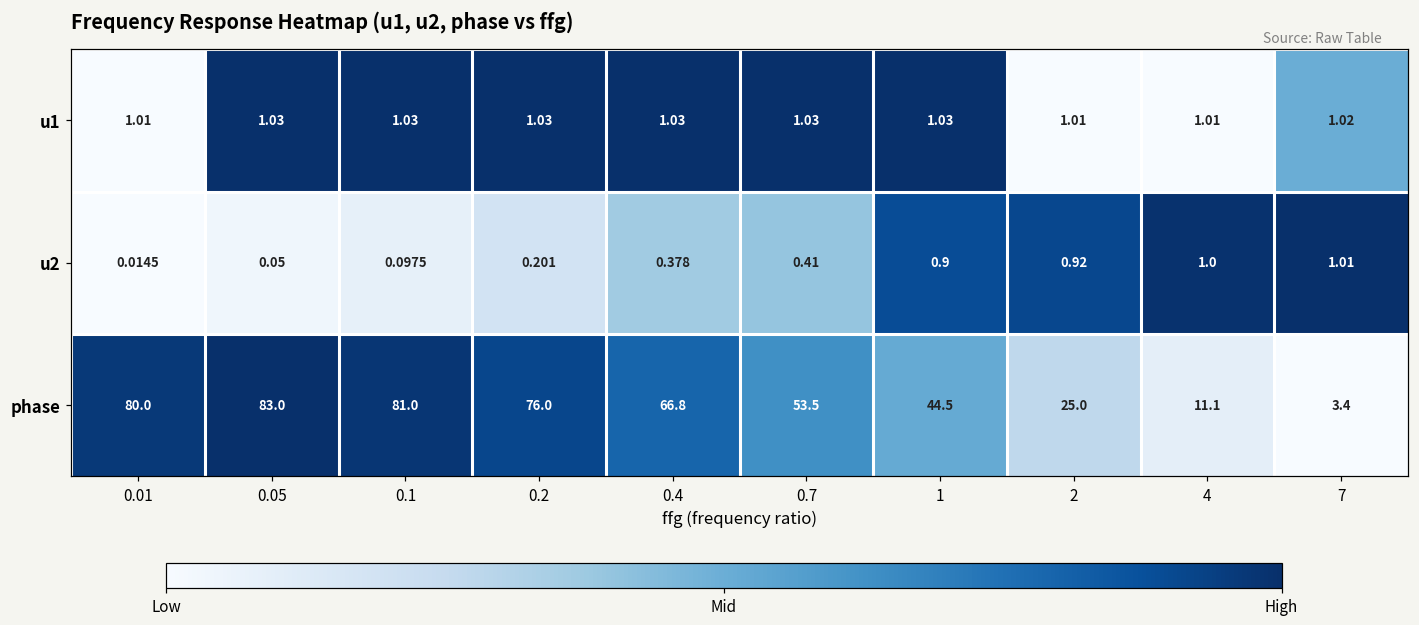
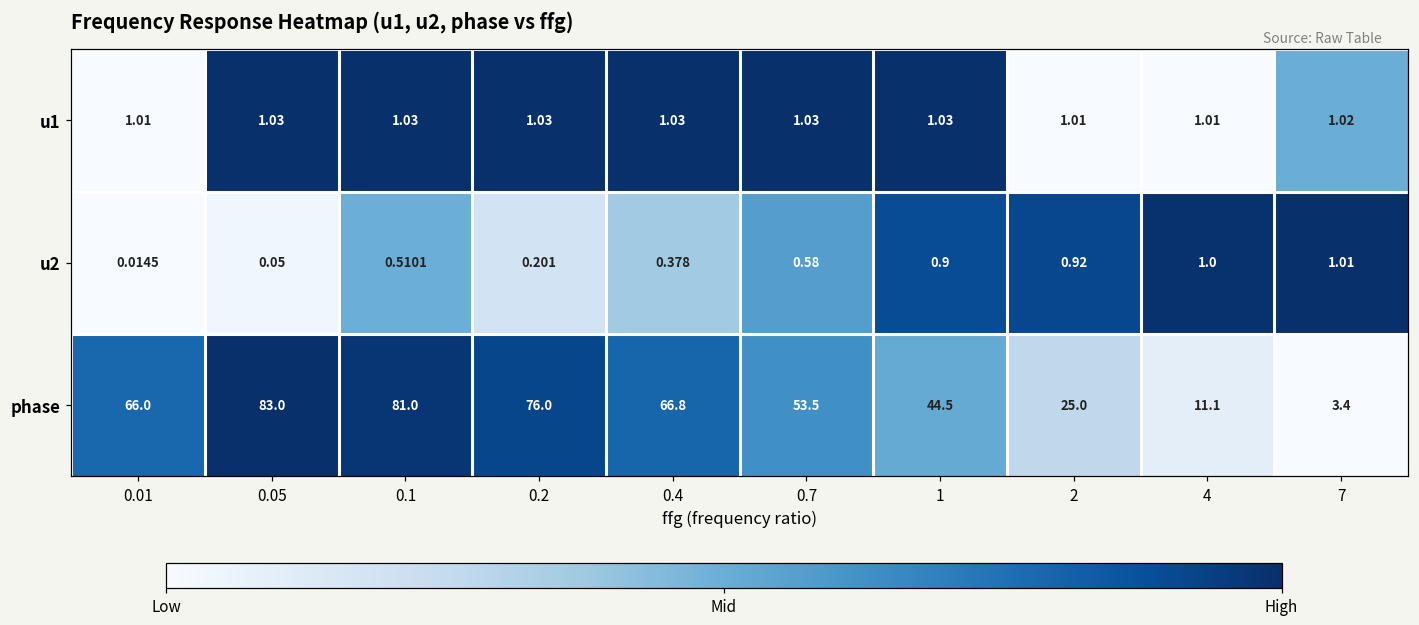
u2, 0.1: 0.0975 -> 0.5101
u2, 0.7: 0.41 -> 0.58
phase, 0.01: 80.0 -> 66.0
